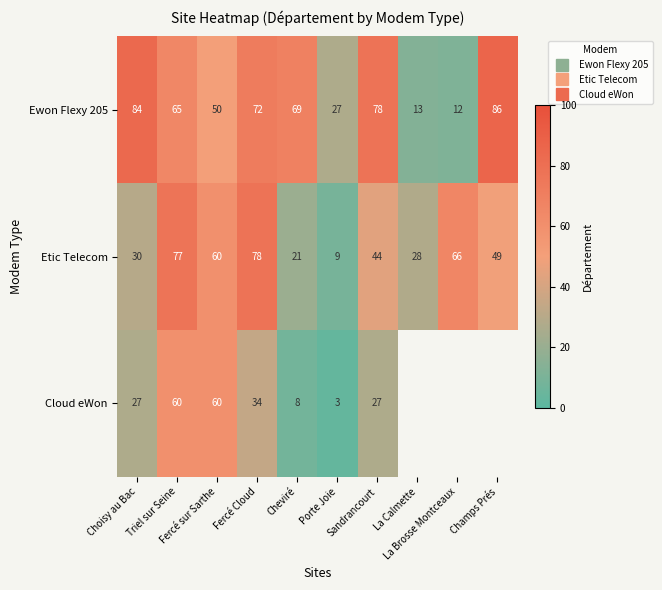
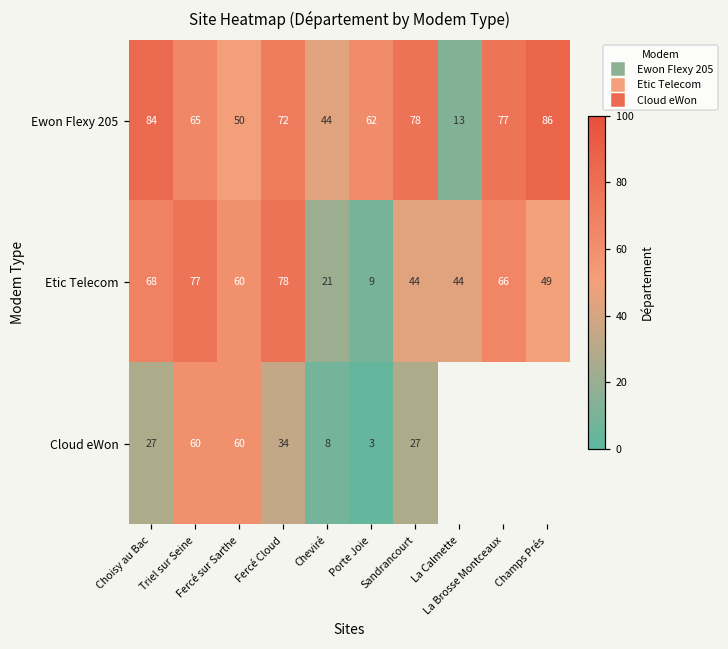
Ewon Flexy 205, Cheviré: 69 -> 44
Ewon Flexy 205, Porte Joie: 27 -> 62
Ewon Flexy 205, La Brosse Montceaux: 12 -> 77
Etic Telecom, Choisy au Bac: 30 -> 68
Etic Telecom, La Calmette: 28 -> 44
